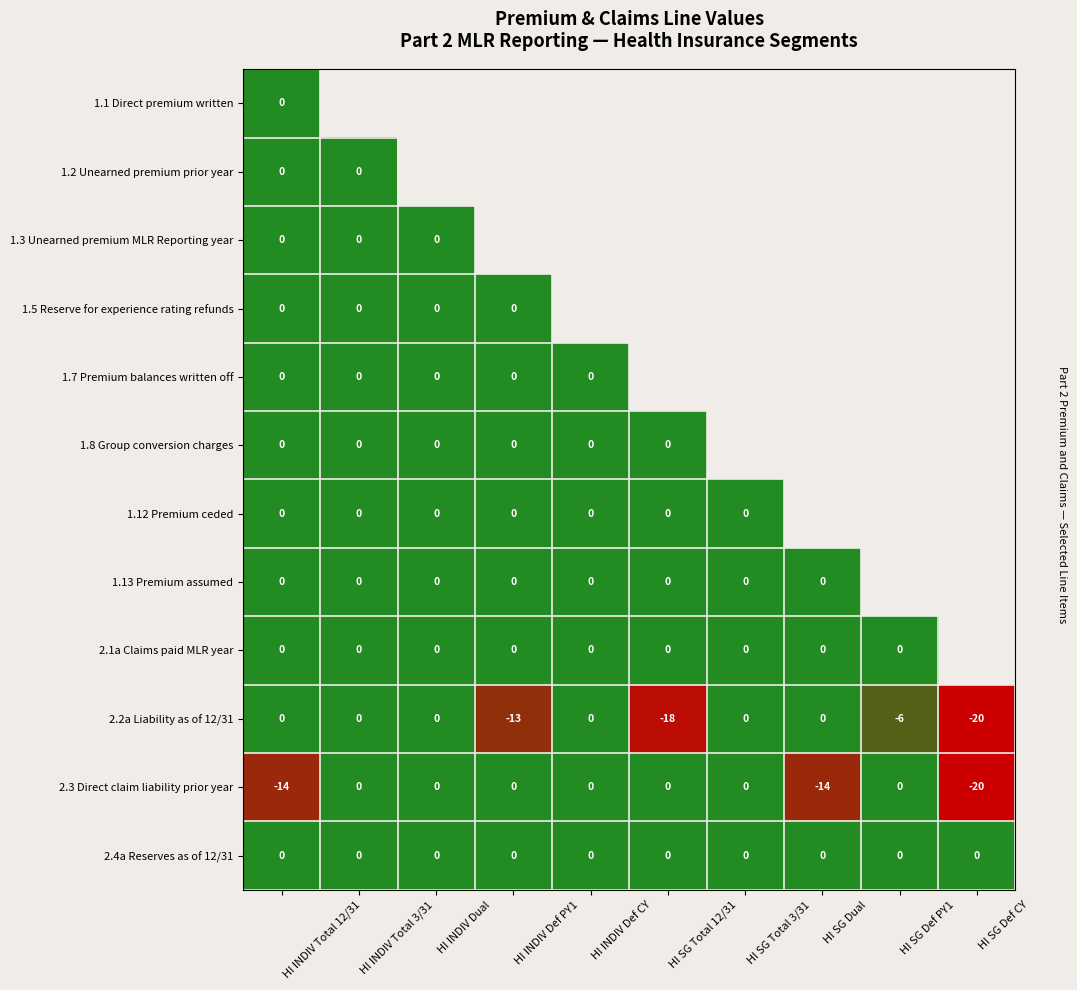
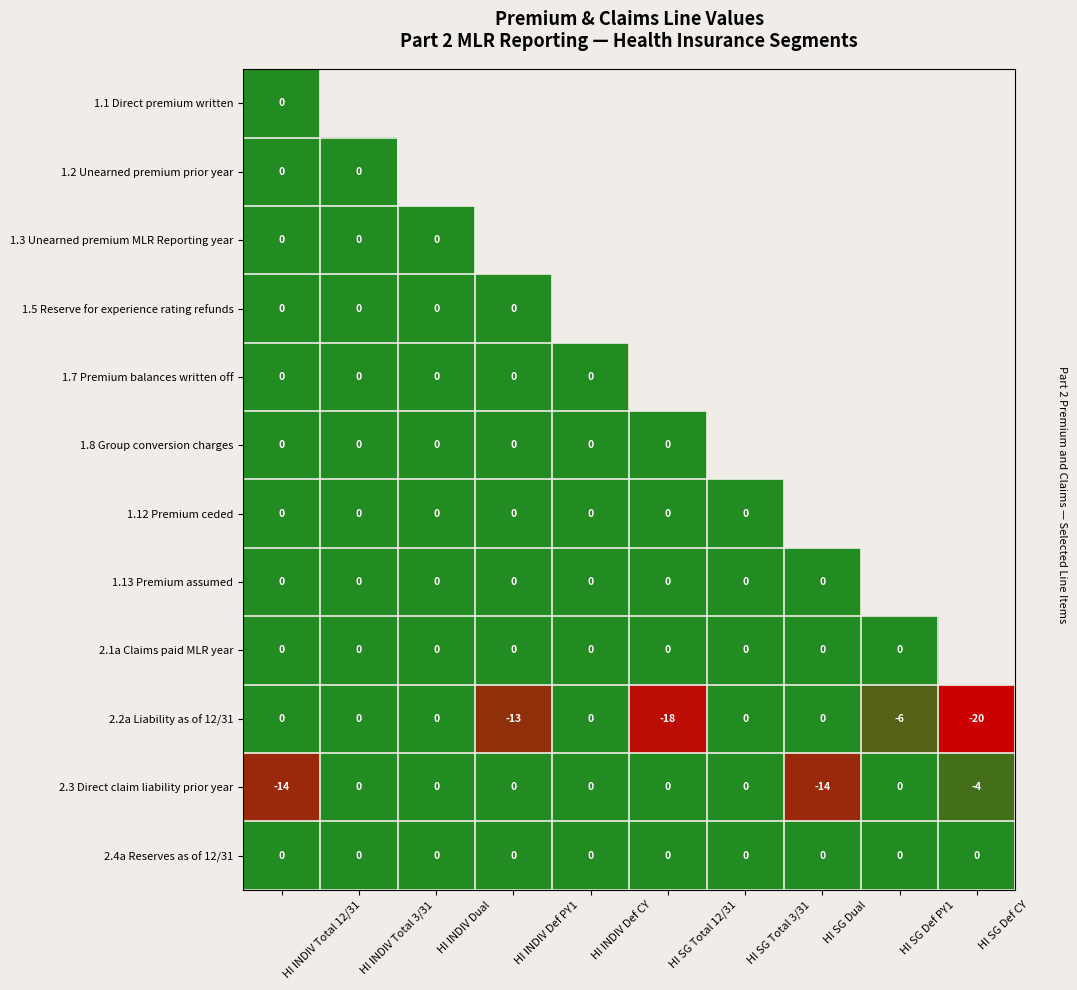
2.3 Direct claim liability prior year, HI SG Def CY: -20 -> -4
